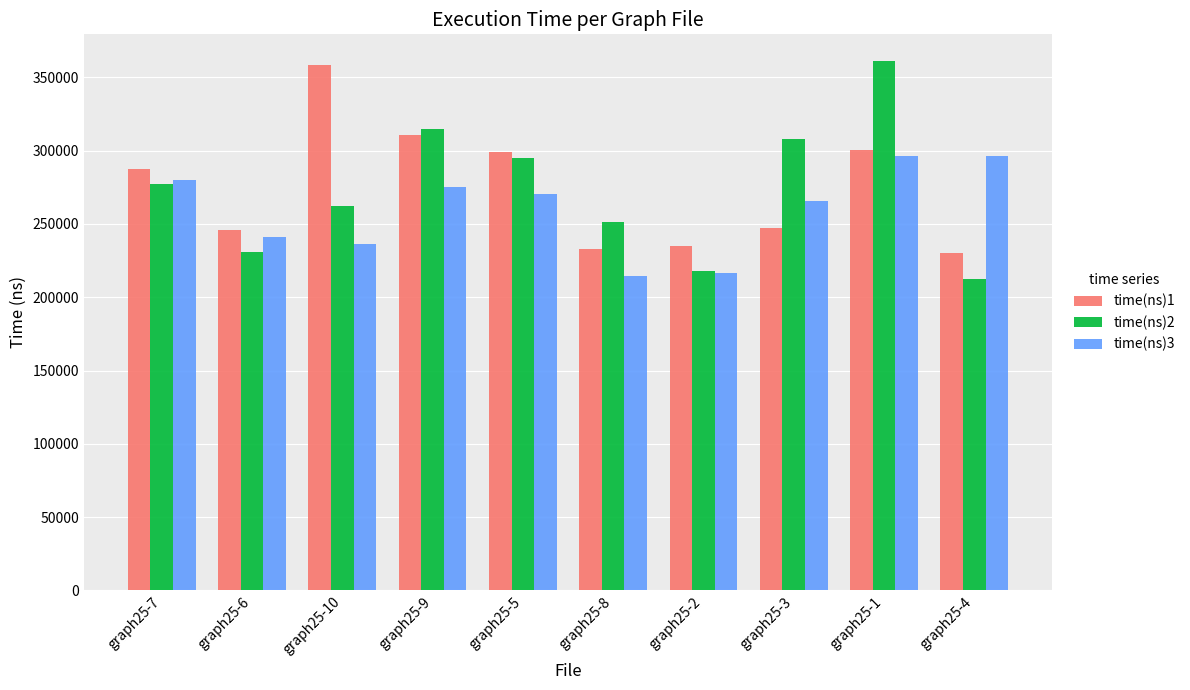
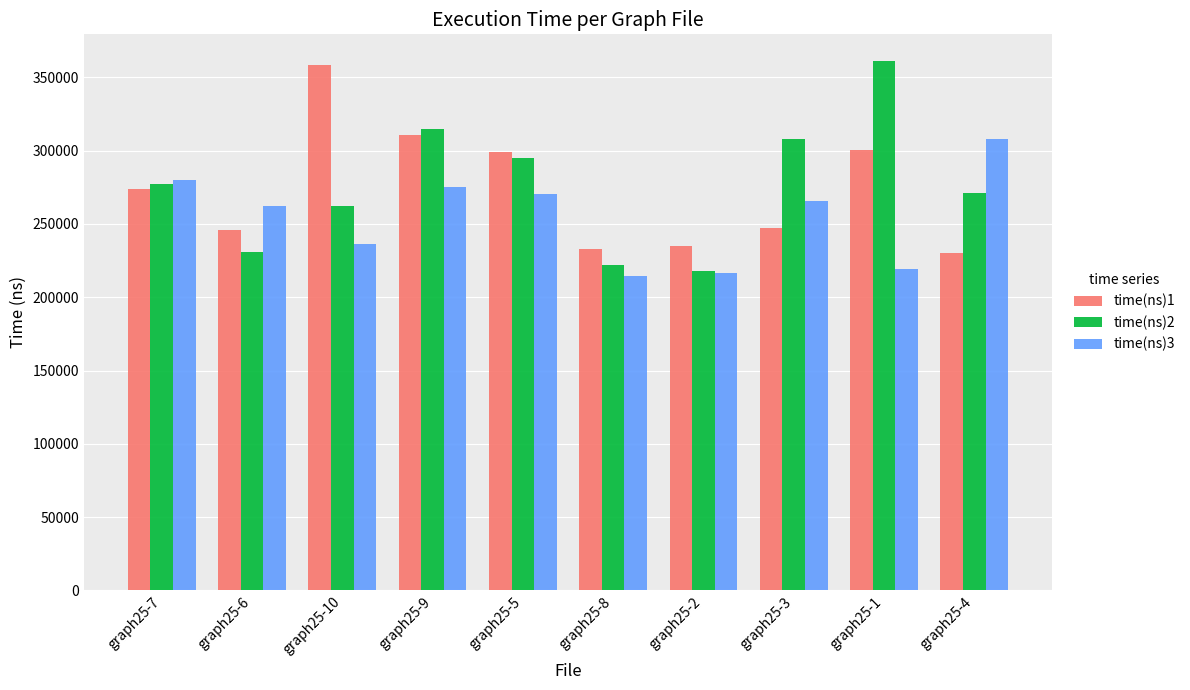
time(ns)1, graph25-7: 287000 -> 274000
time(ns)3, graph25-6: 241000 -> 262000
time(ns)2, graph25-8: 251000 -> 222000
time(ns)3, graph25-1: 296000 -> 219000
time(ns)2, graph25-4: 212000 -> 271000
time(ns)3, graph25-4: 296000 -> 308000
